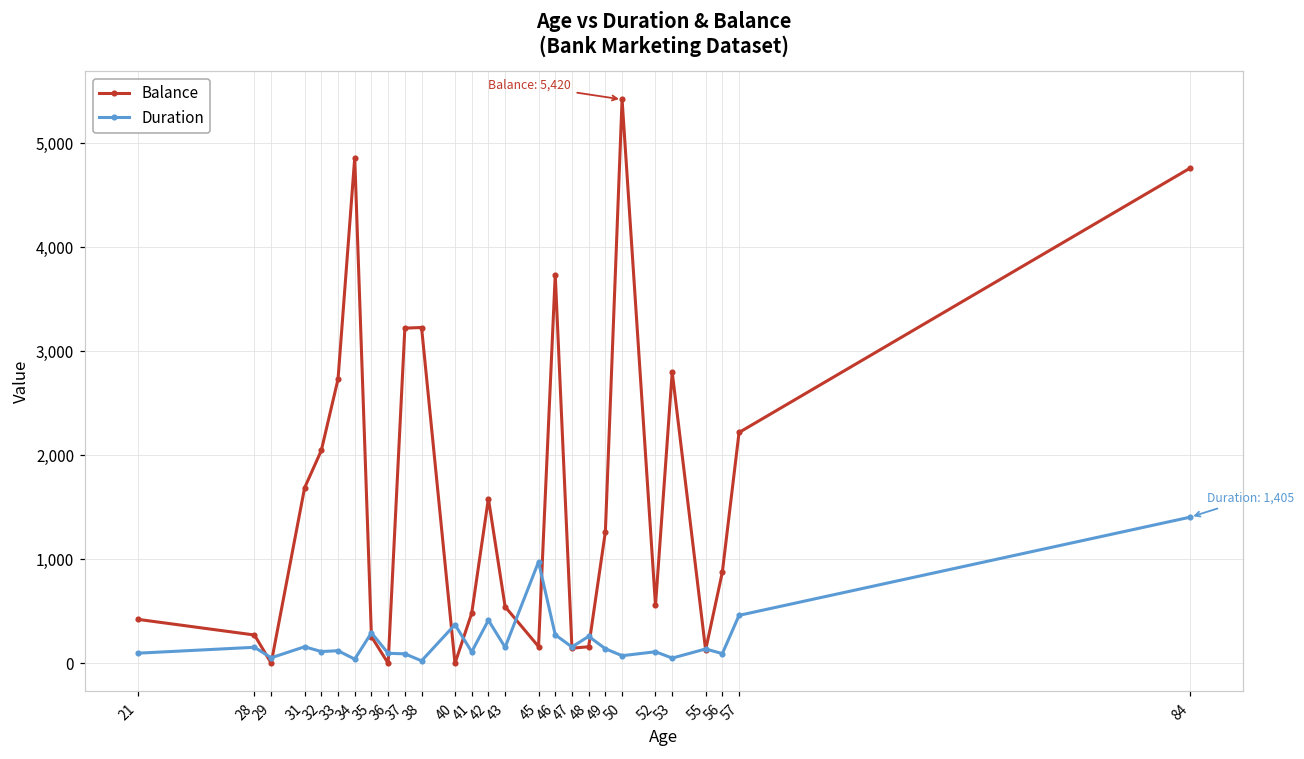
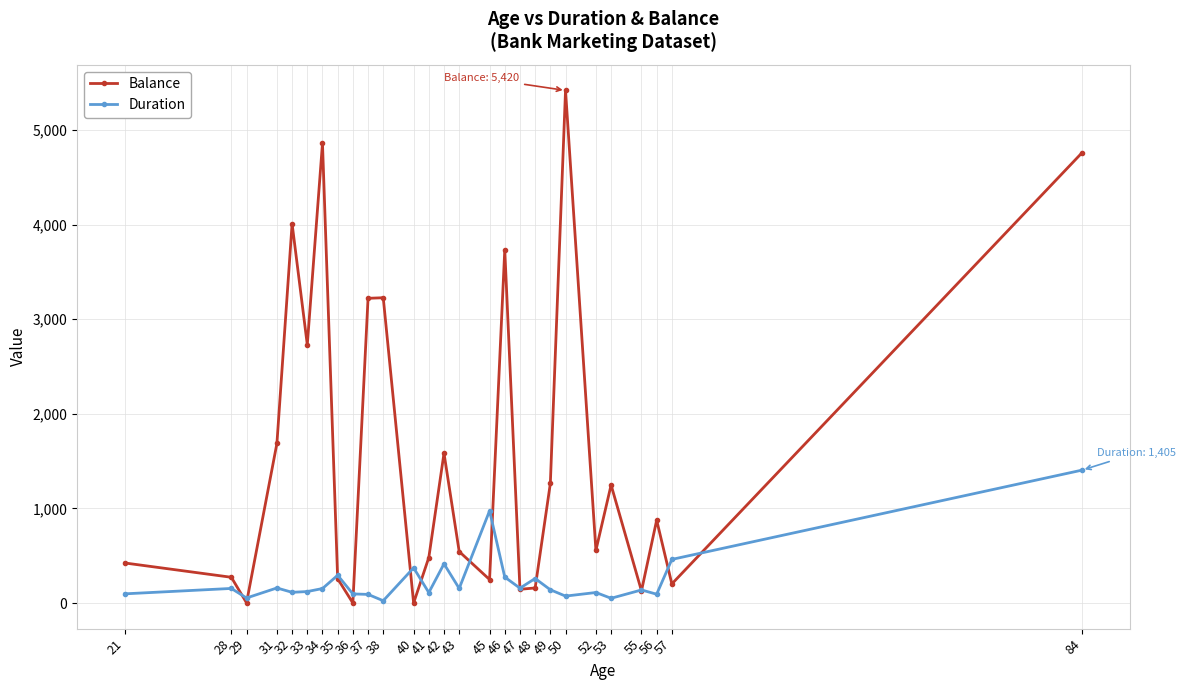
Balance, 32: 2,000 -> 4,000
Duration, 34: 0 -> 200
Balance, 45: 160 -> 250
Balance, 53: 2,800 -> 1,200
Balance, 57: 2,200 -> 200
